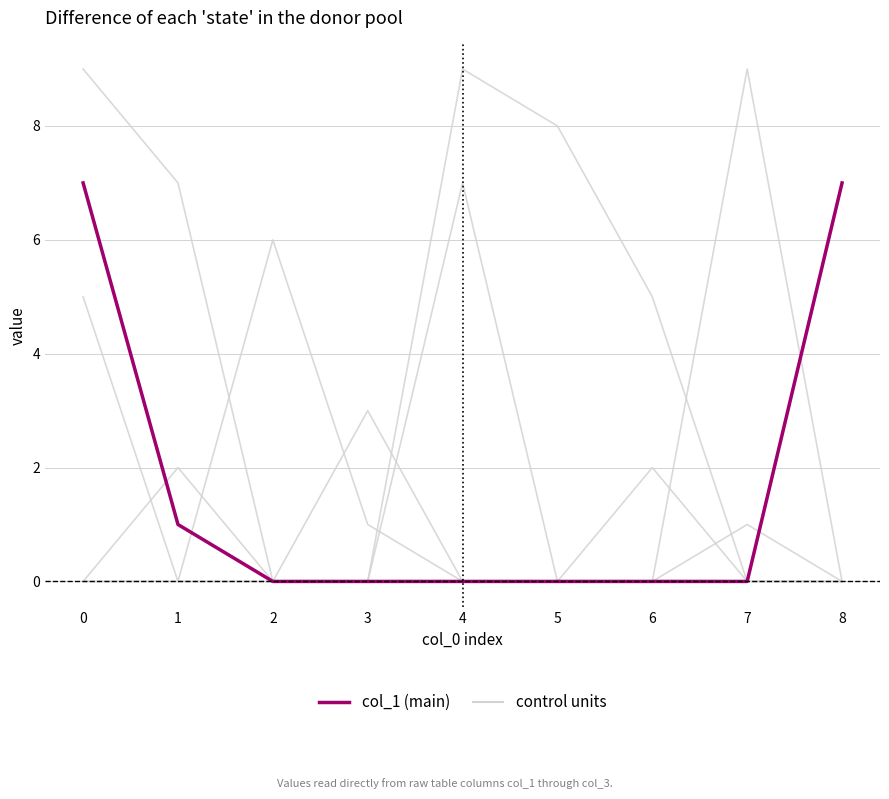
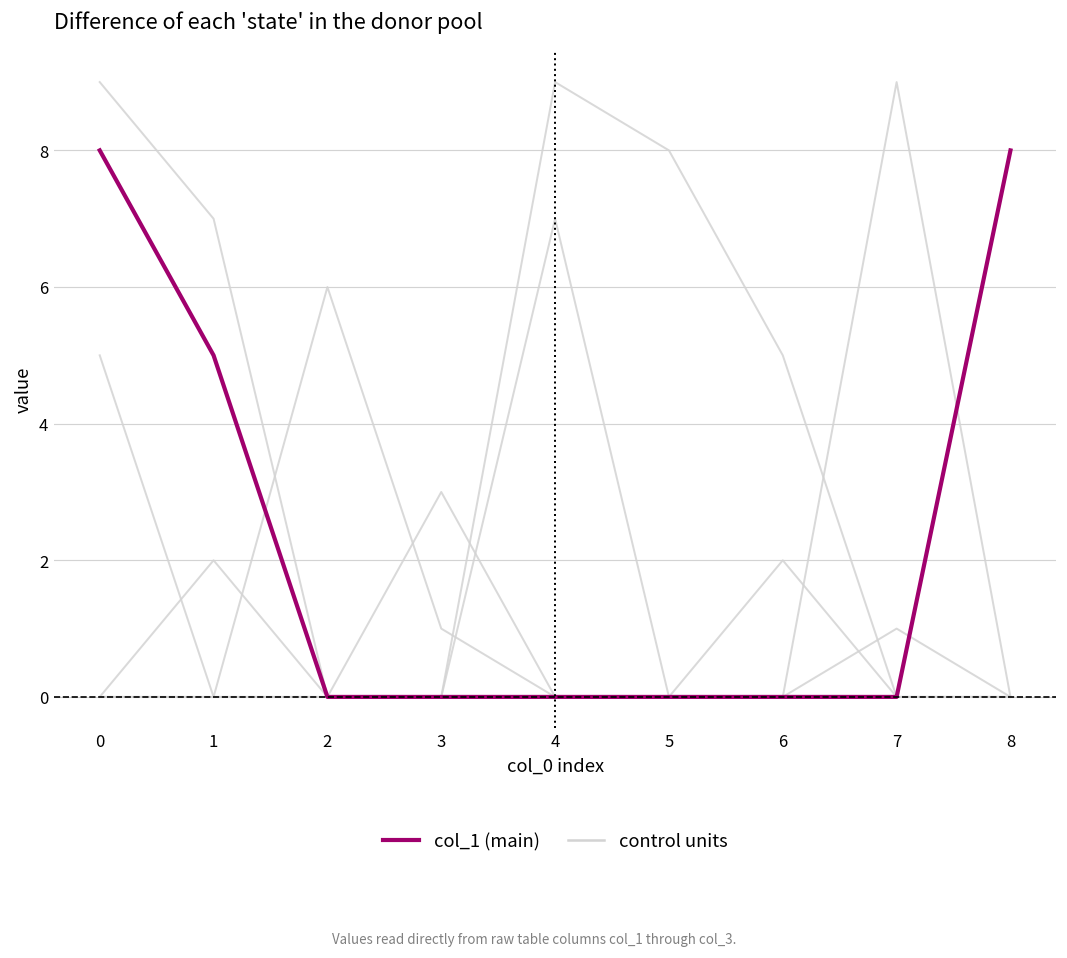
col_1 (main), 0: 7 -> 8
col_1 (main), 1: 1 -> 5
col_1 (main), 8: 7 -> 8
